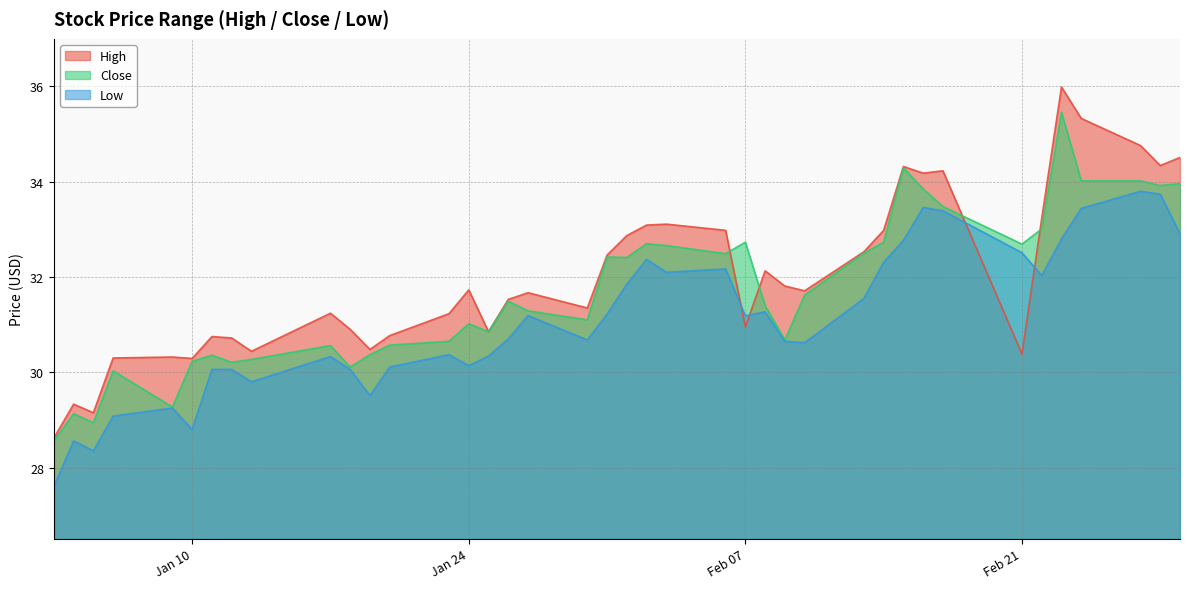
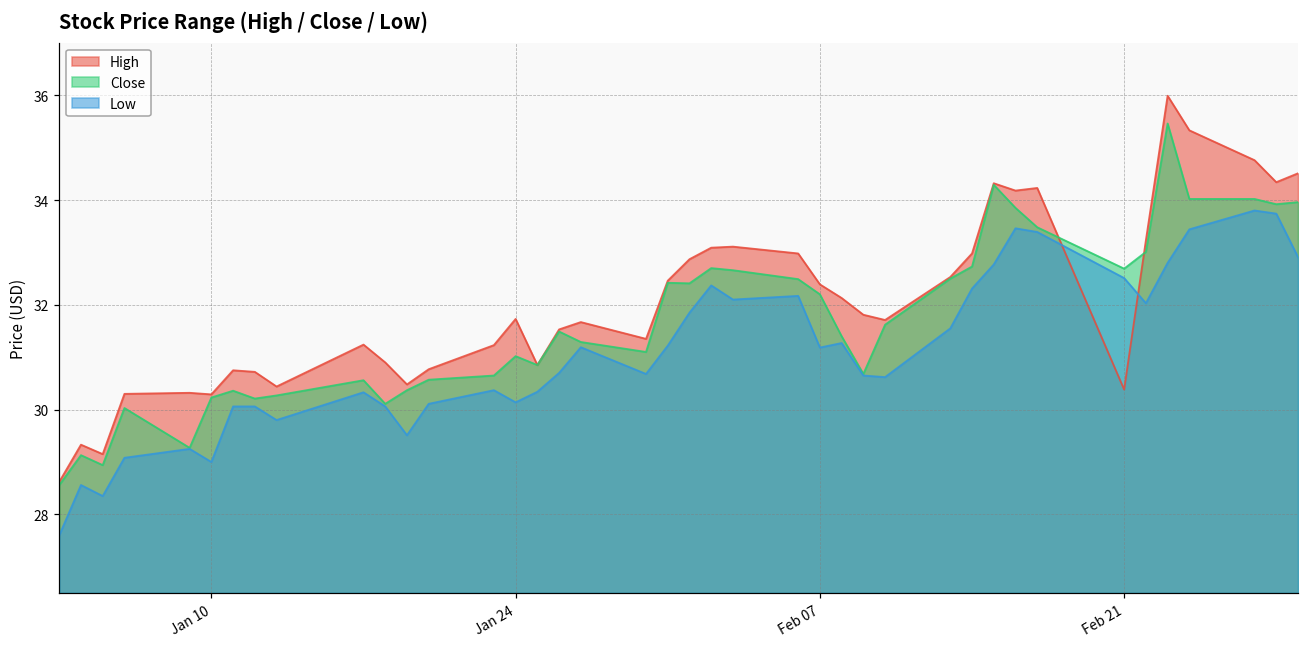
Low, Jan 10: 28.8 -> 29.0
High, Feb 07: 31.0 -> 32.4
Close, Feb 07: 32.7 -> 32.2
